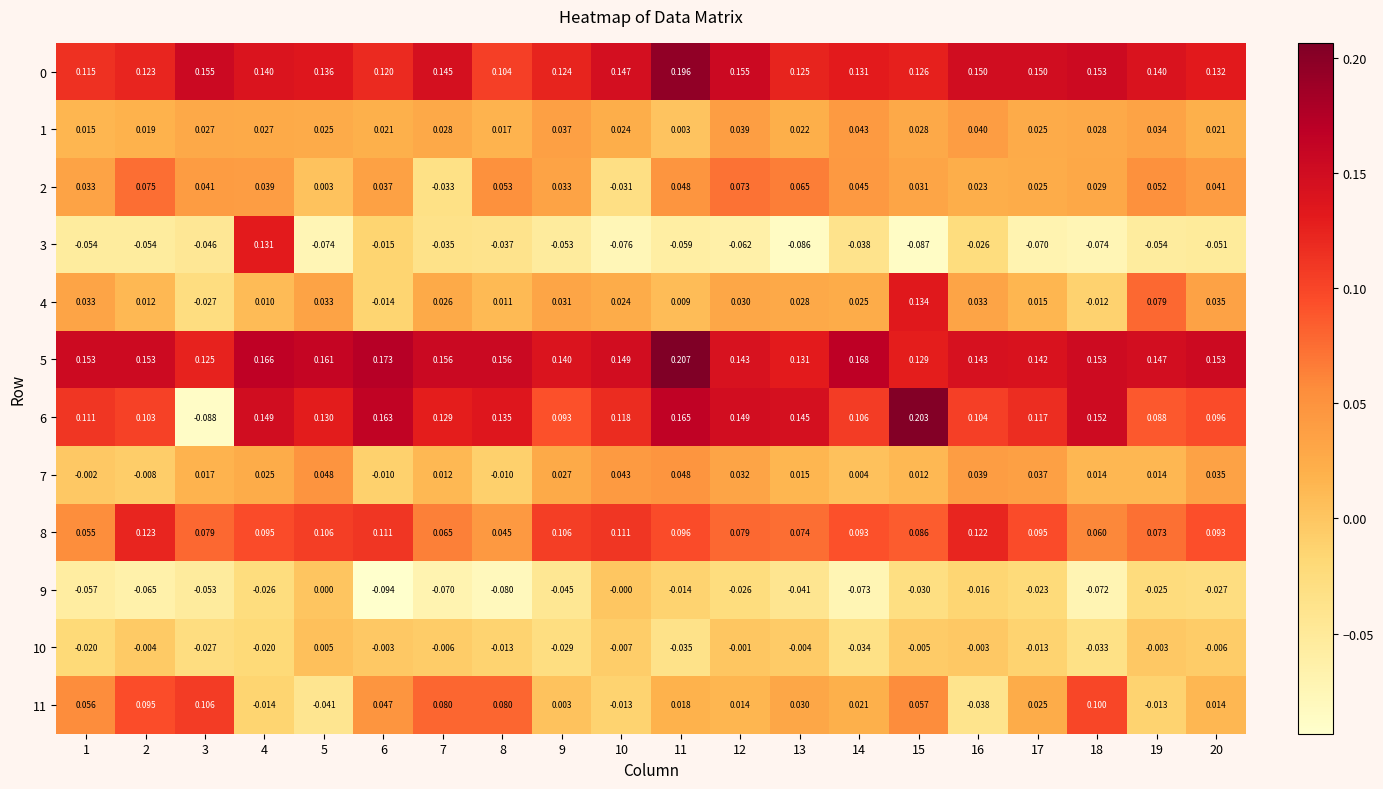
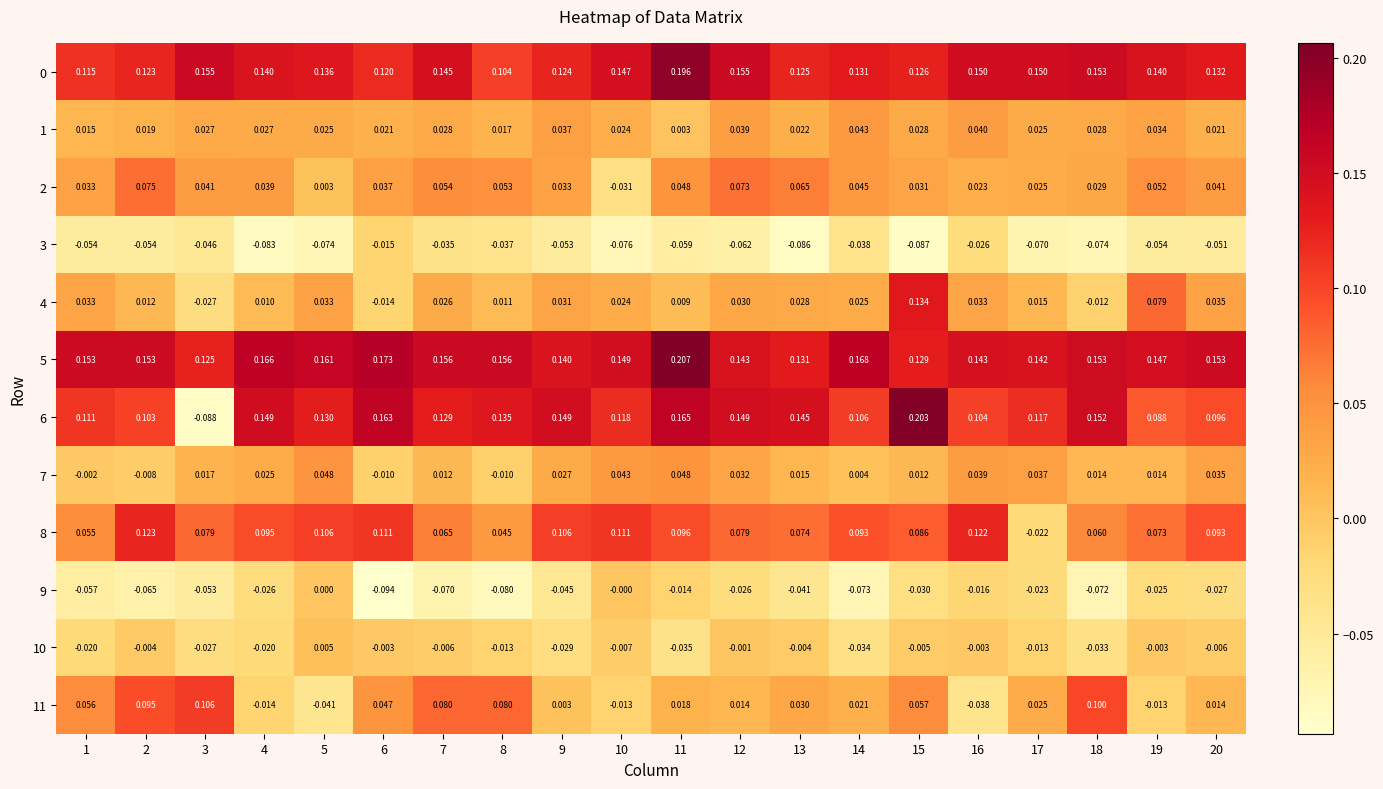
2, 7: -0.033 -> 0.054
3, 4: 0.131 -> -0.083
6, 9: 0.093 -> 0.149
8, 17: 0.095 -> -0.022
